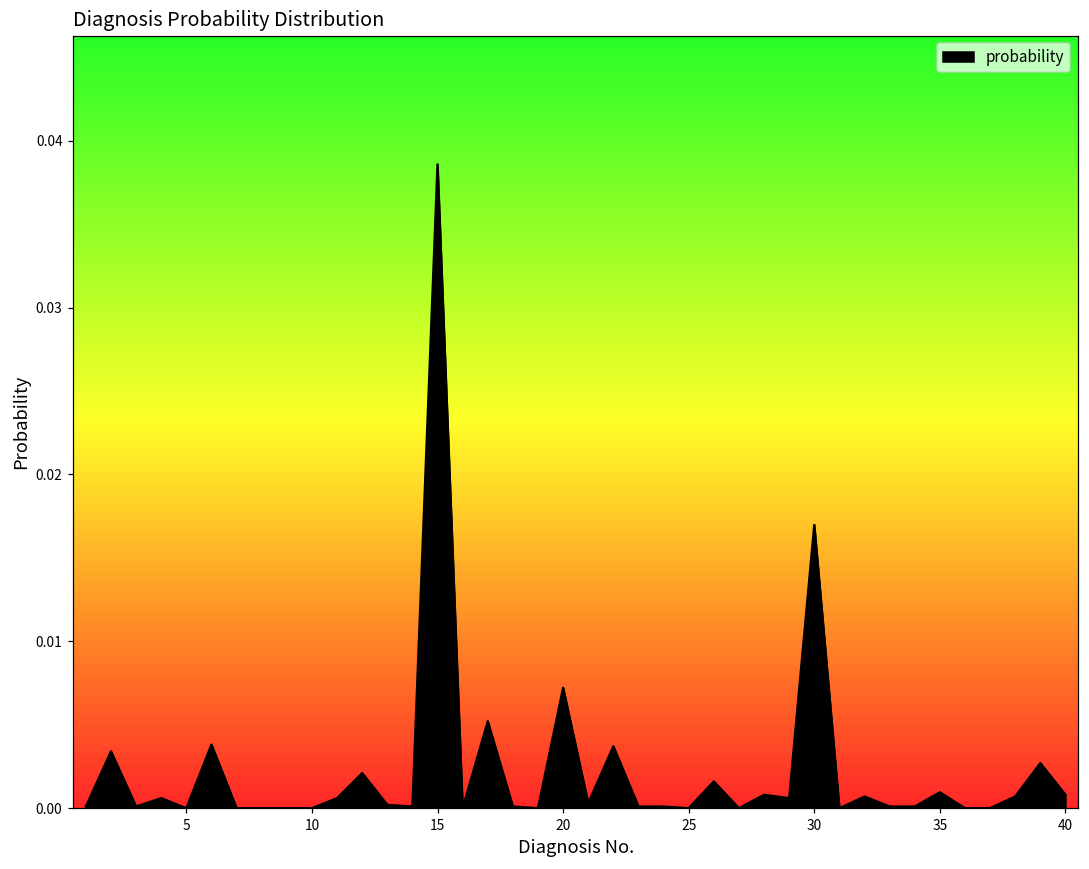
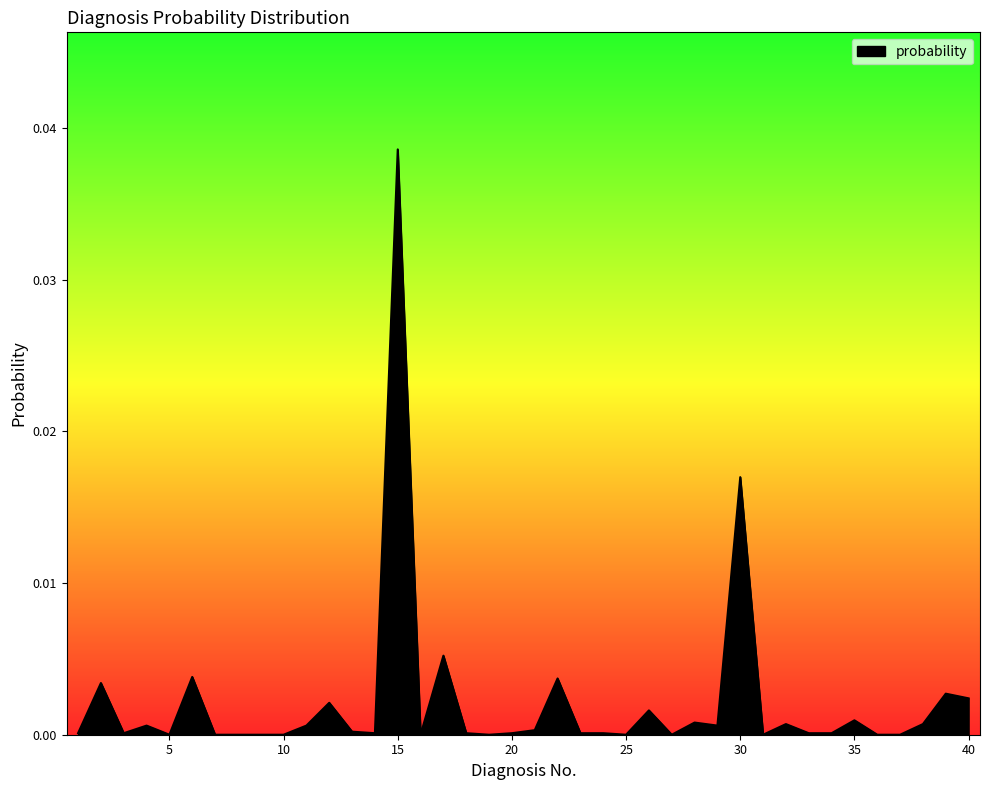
20: 0.0072 -> 0.0001
40: 0.0008 -> 0.0024
